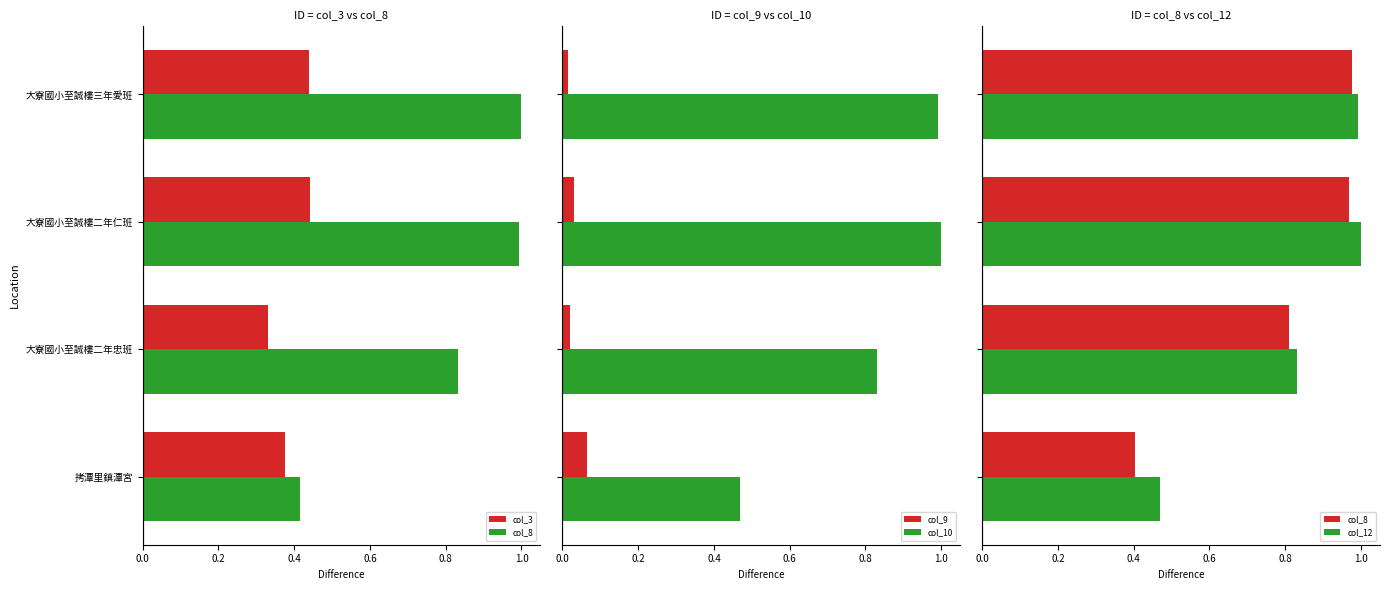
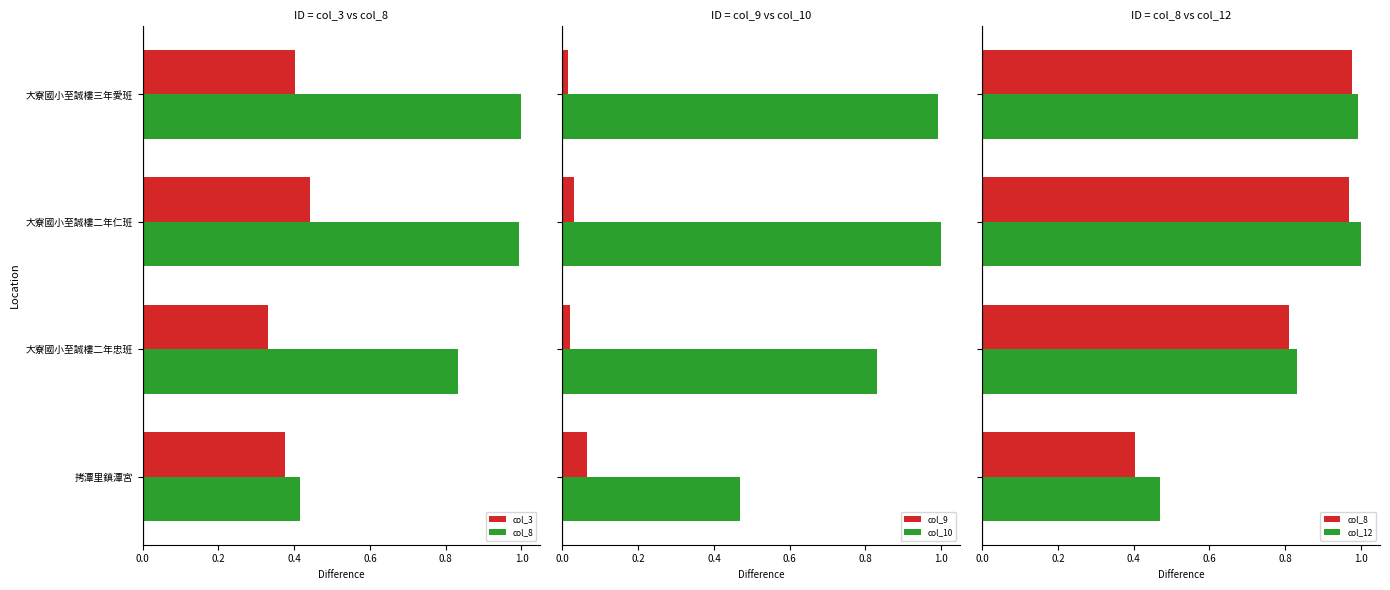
ID = col_3 vs col_8, col_3, 大寮國小至誠樓三年愛班: 0.44 -> 0.40
